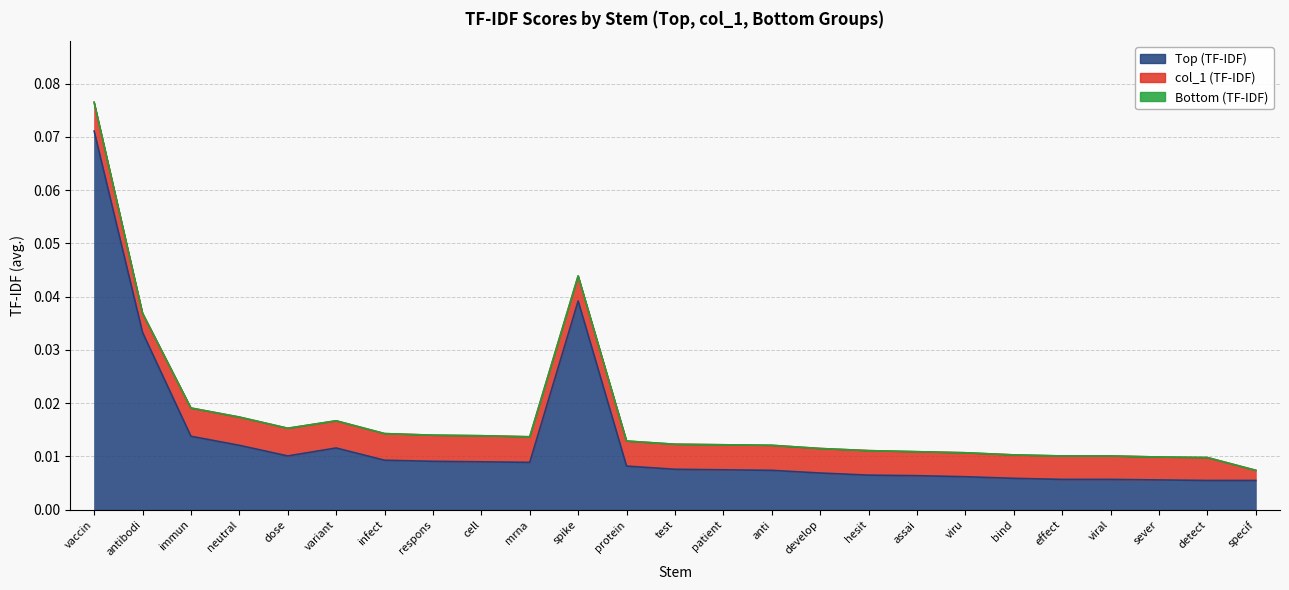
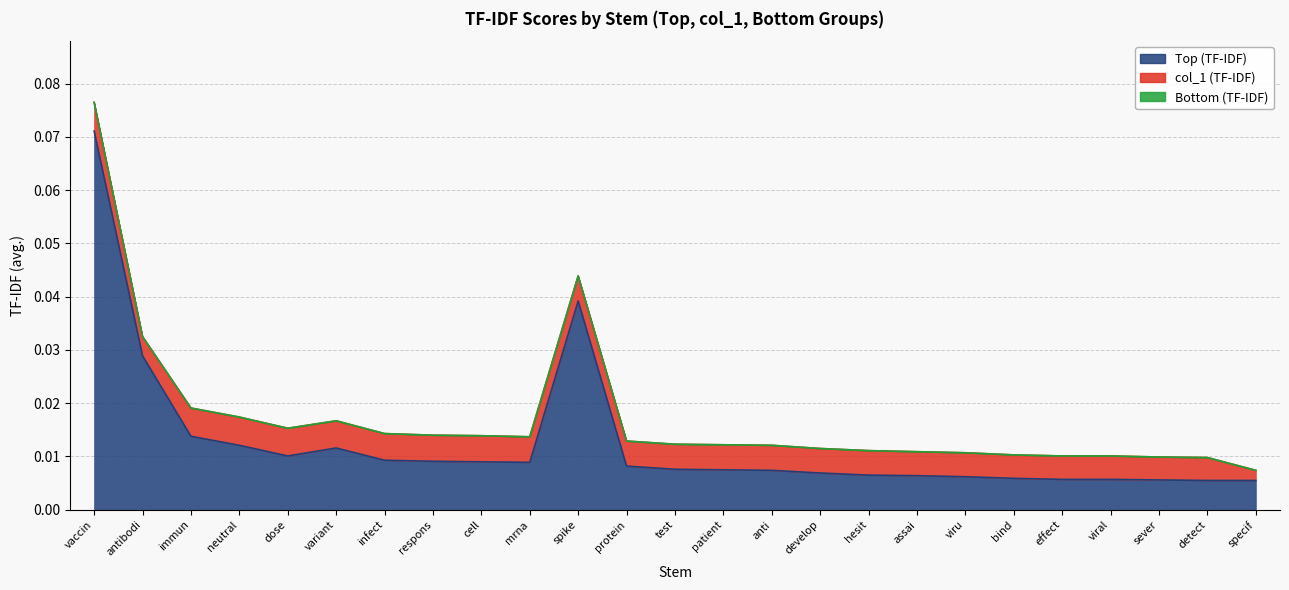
Top (TF-IDF), antibodi: 0.033 -> 0.029
